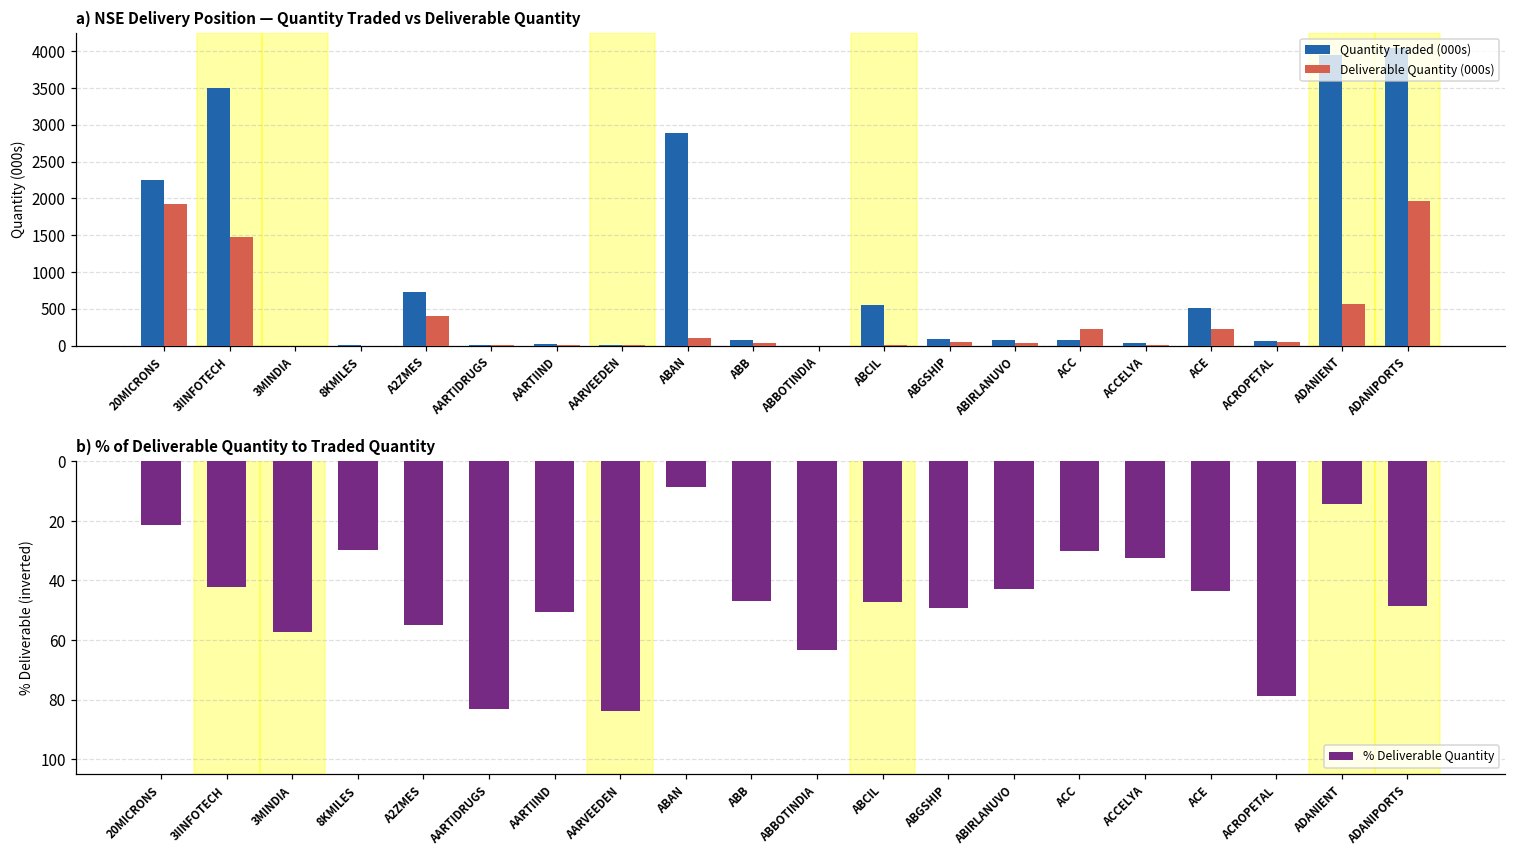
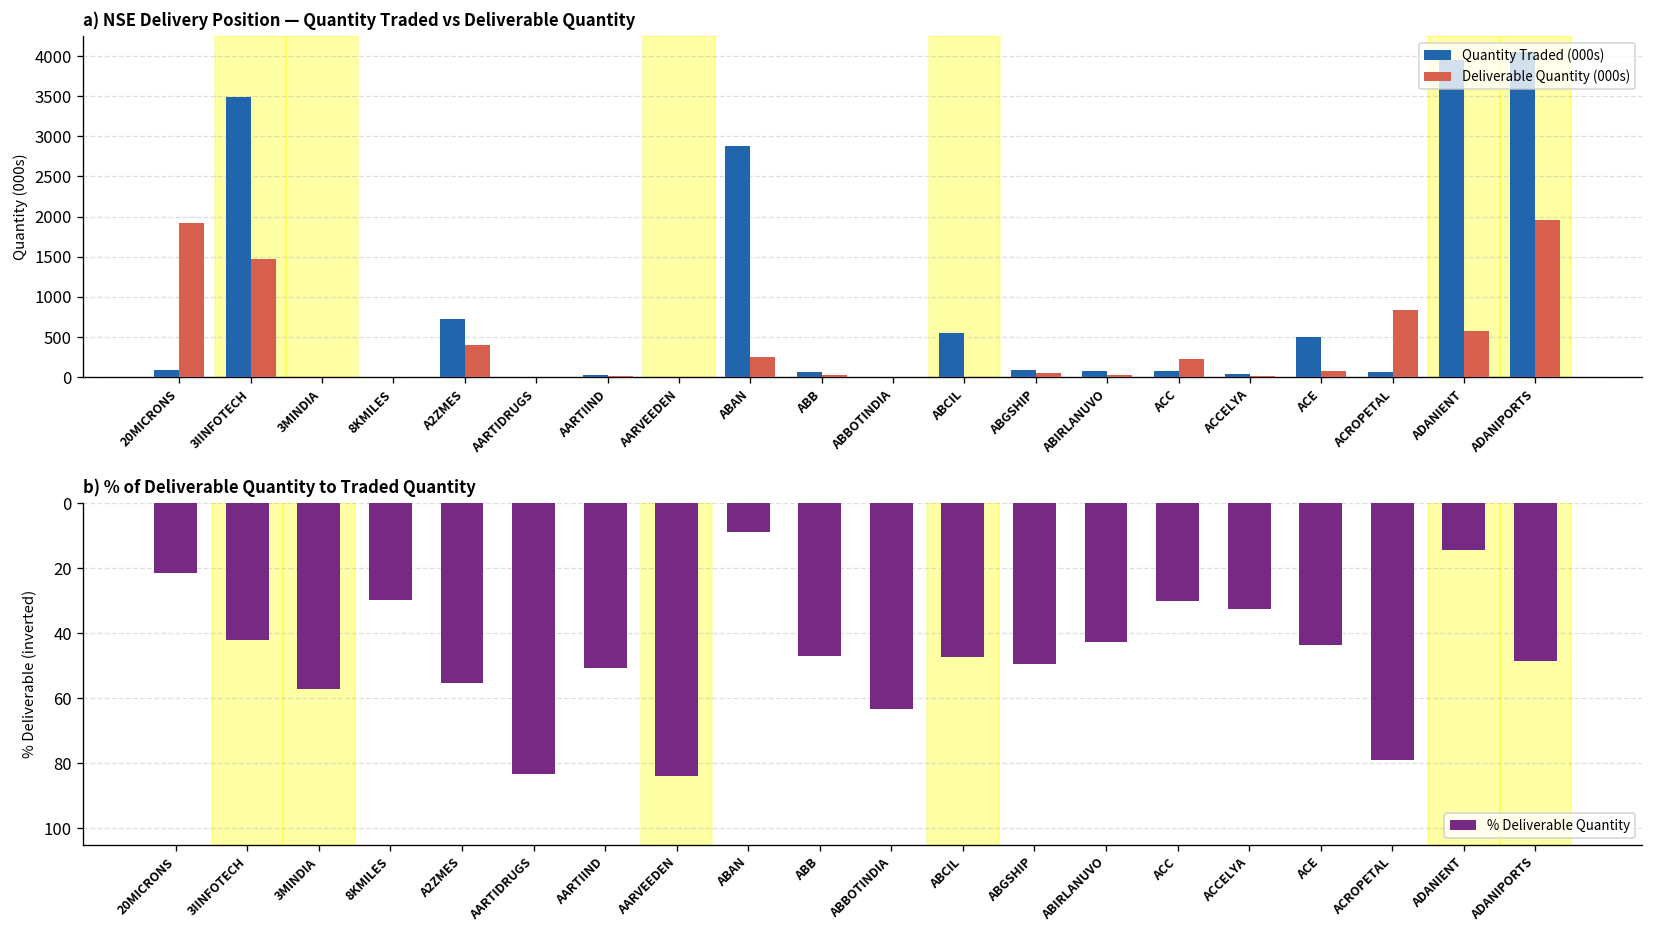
a) NSE Delivery Position — Quantity Traded vs Deliverable Quantity, Quantity Traded (000s), 20MICRONS: 2200 -> 100
a) NSE Delivery Position — Quantity Traded vs Deliverable Quantity, Deliverable Quantity (000s), ABAN: 100 -> 300
a) NSE Delivery Position — Quantity Traded vs Deliverable Quantity, Deliverable Quantity (000s), ACE: 200 -> 100
a) NSE Delivery Position — Quantity Traded vs Deliverable Quantity, Deliverable Quantity (000s), ACROPETAL: 100 -> 800
